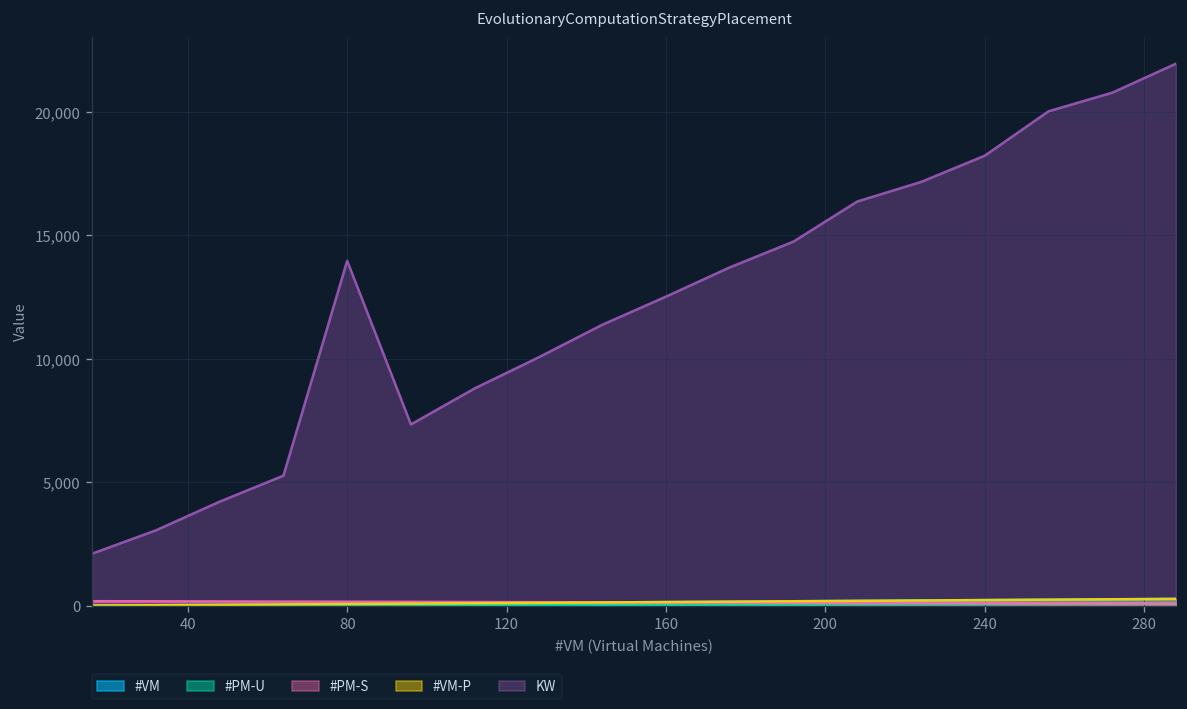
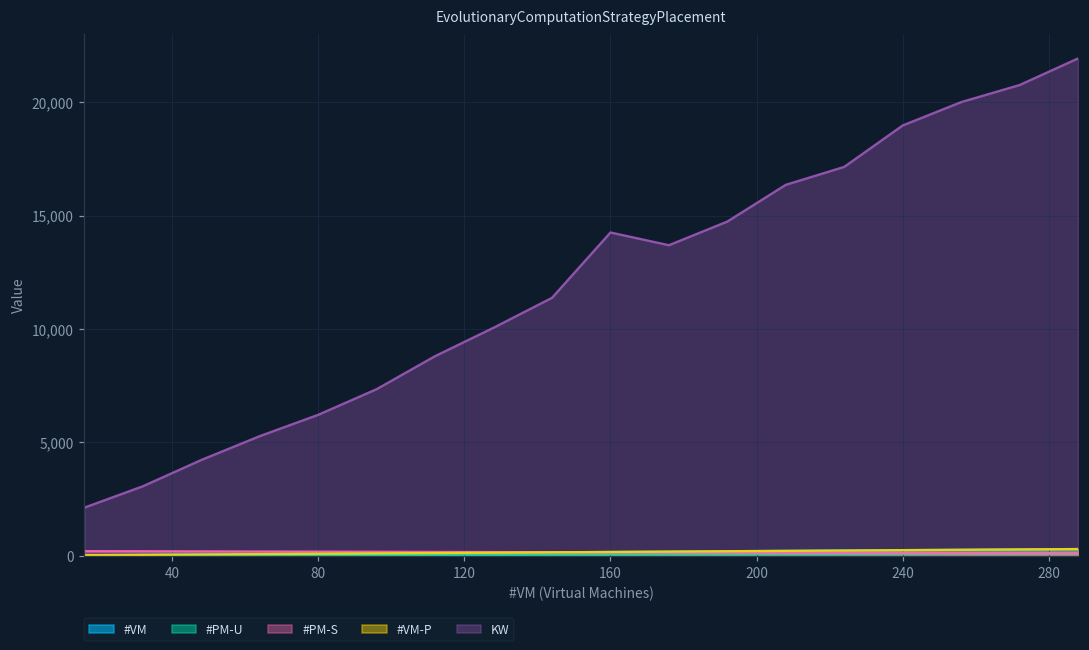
KW, 80: 14,000 -> 6,200
KW, 160: 12,500 -> 14,300
KW, 240: 18,200 -> 19,000
